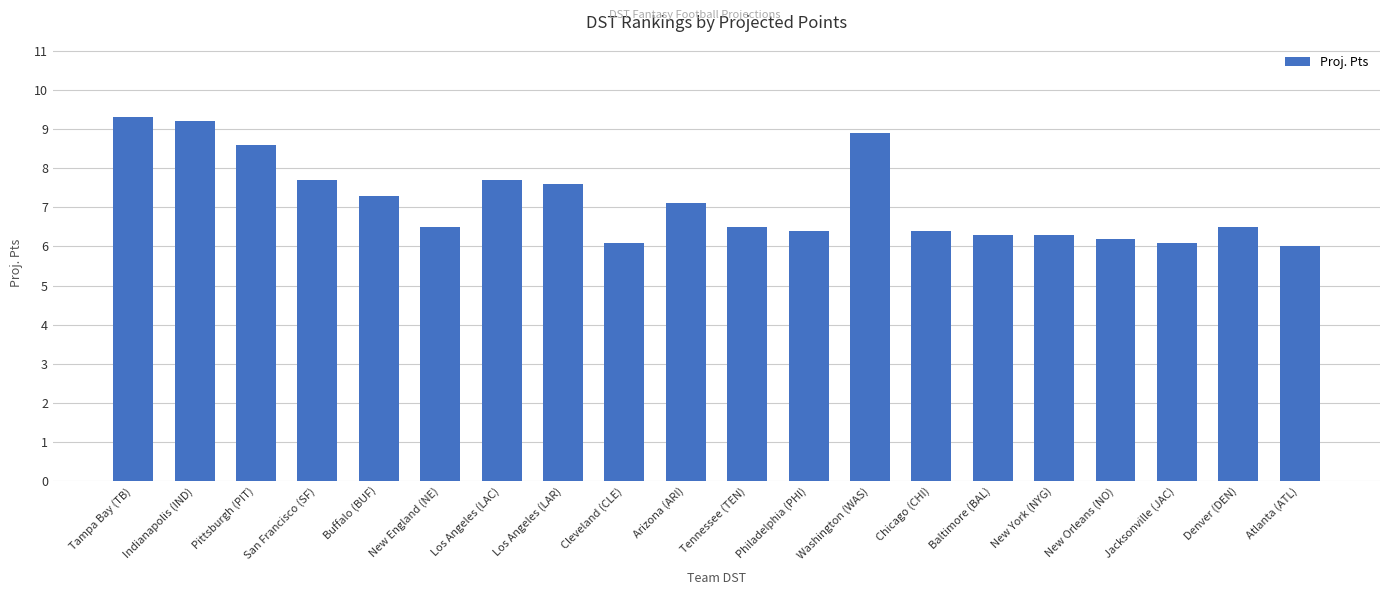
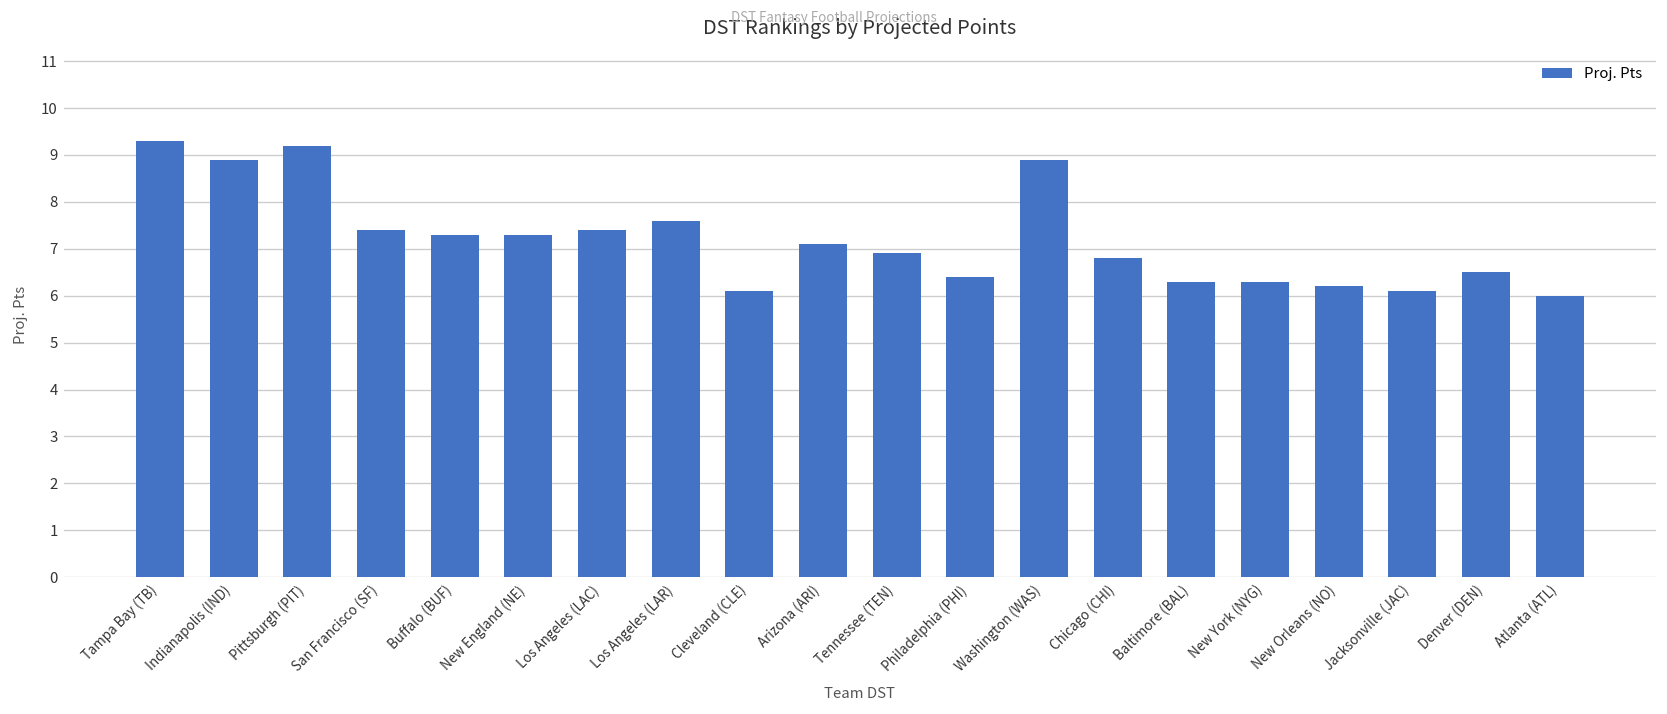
Indianapolis (IND): 9.2 -> 8.9
Pittsburgh (PIT): 8.6 -> 9.2
San Francisco (SF): 7.7 -> 7.4
New England (NE): 6.5 -> 7.3
Los Angeles (LAC): 7.7 -> 7.4
Tennessee (TEN): 6.5 -> 6.9
Chicago (CHI): 6.4 -> 6.8
